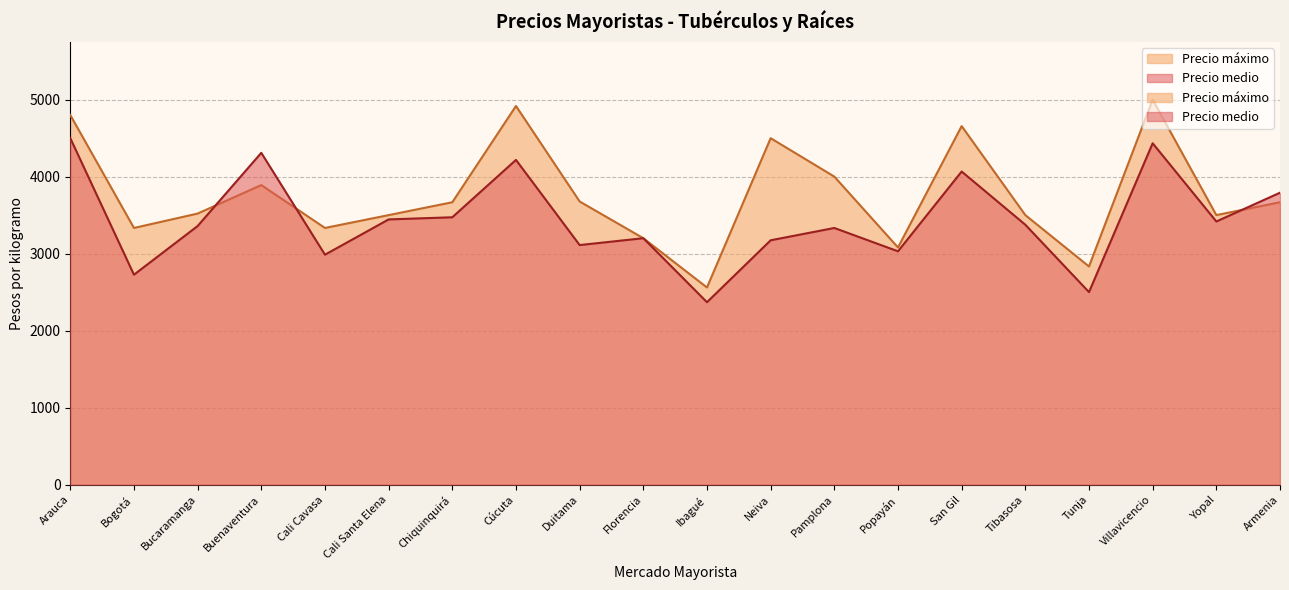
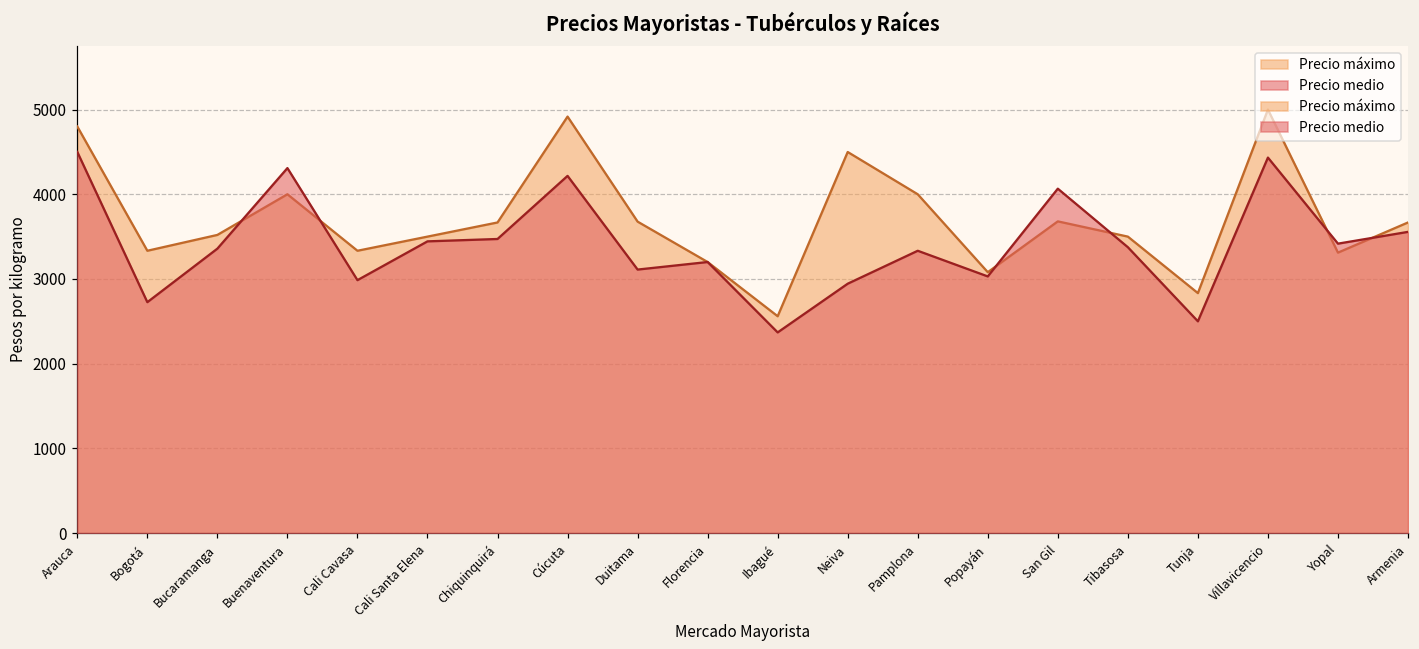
Precio máximo, Buenaventura: 3900 -> 4000
Precio medio, Neiva: 3200 -> 2900
Precio máximo, San Gil: 4700 -> 3700
Precio máximo, Yopal: 3500 -> 3300
Precio medio, Armenia: 3800 -> 3600
